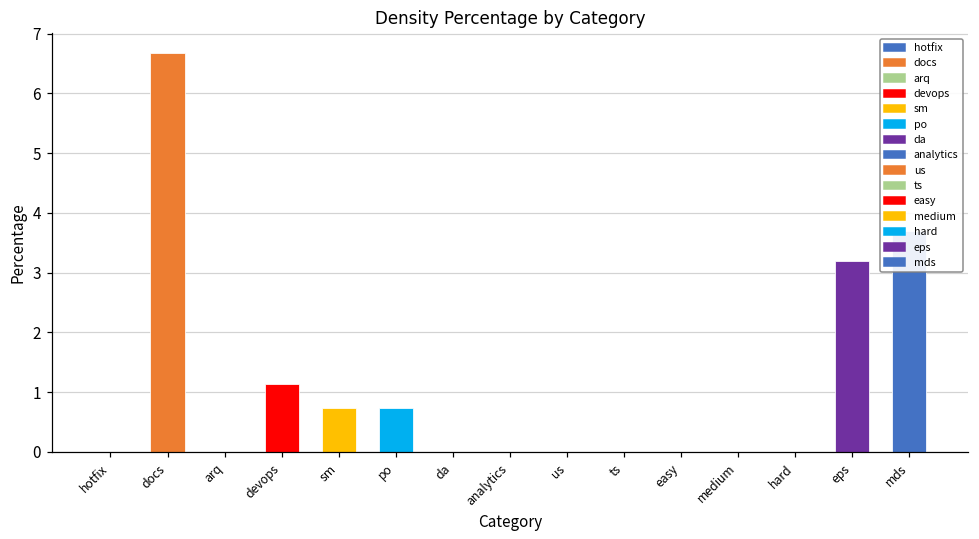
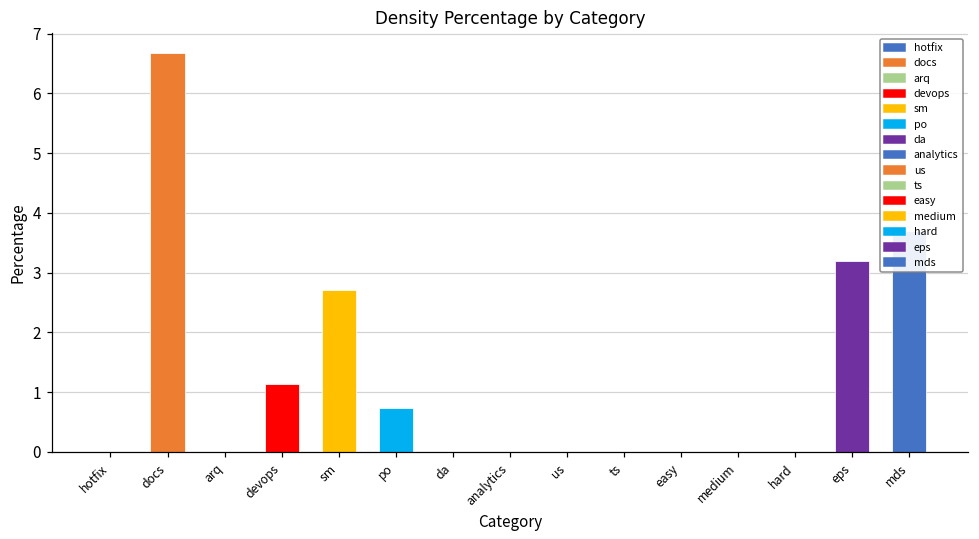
sm: 0.7 -> 2.7
